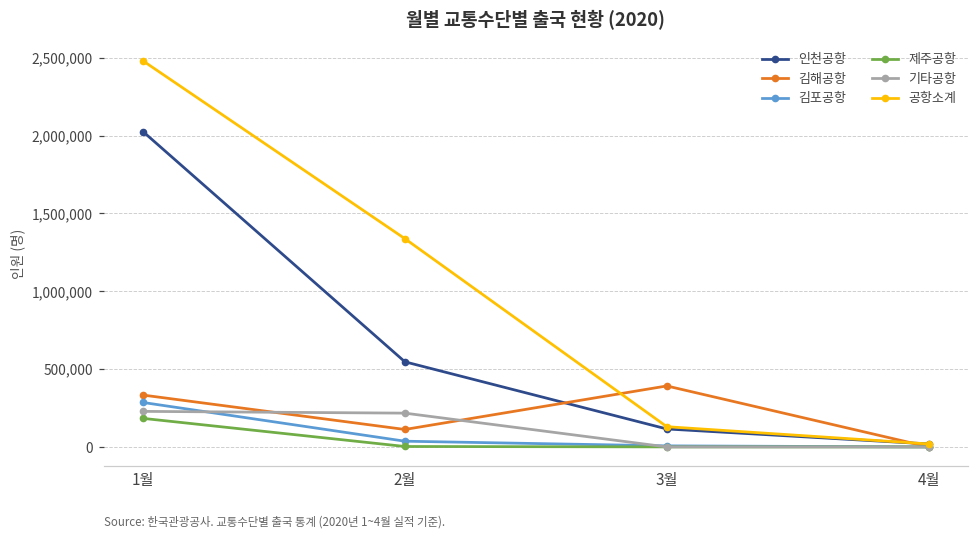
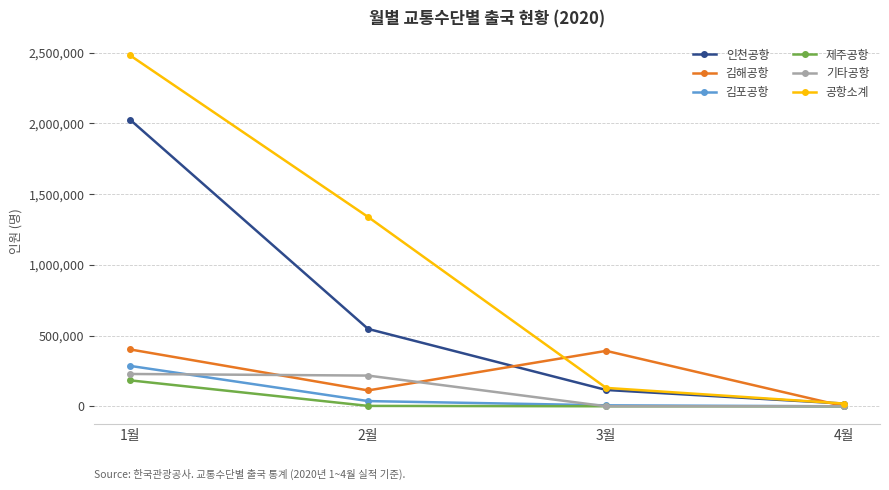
김해공항, 1월: 330,000 -> 400,000
